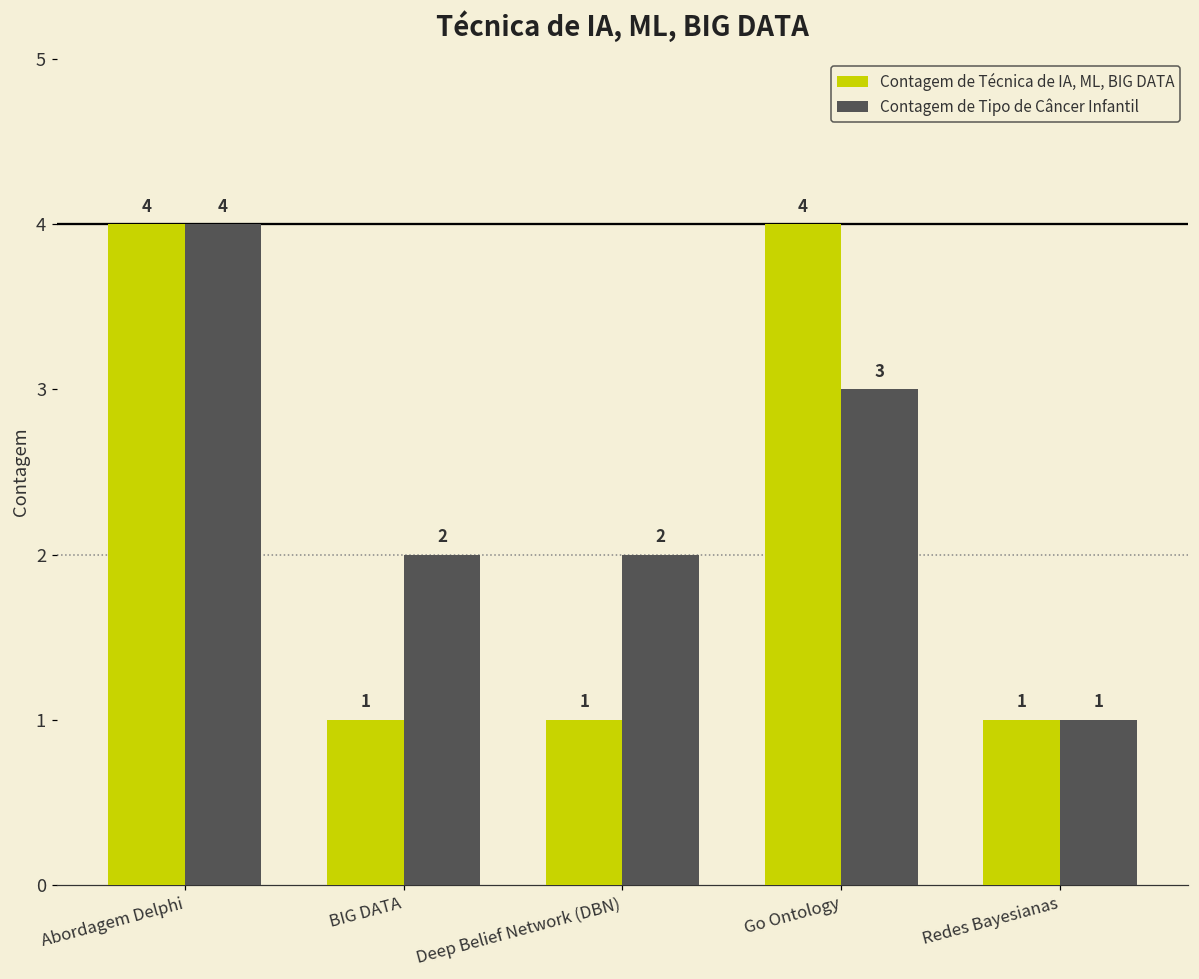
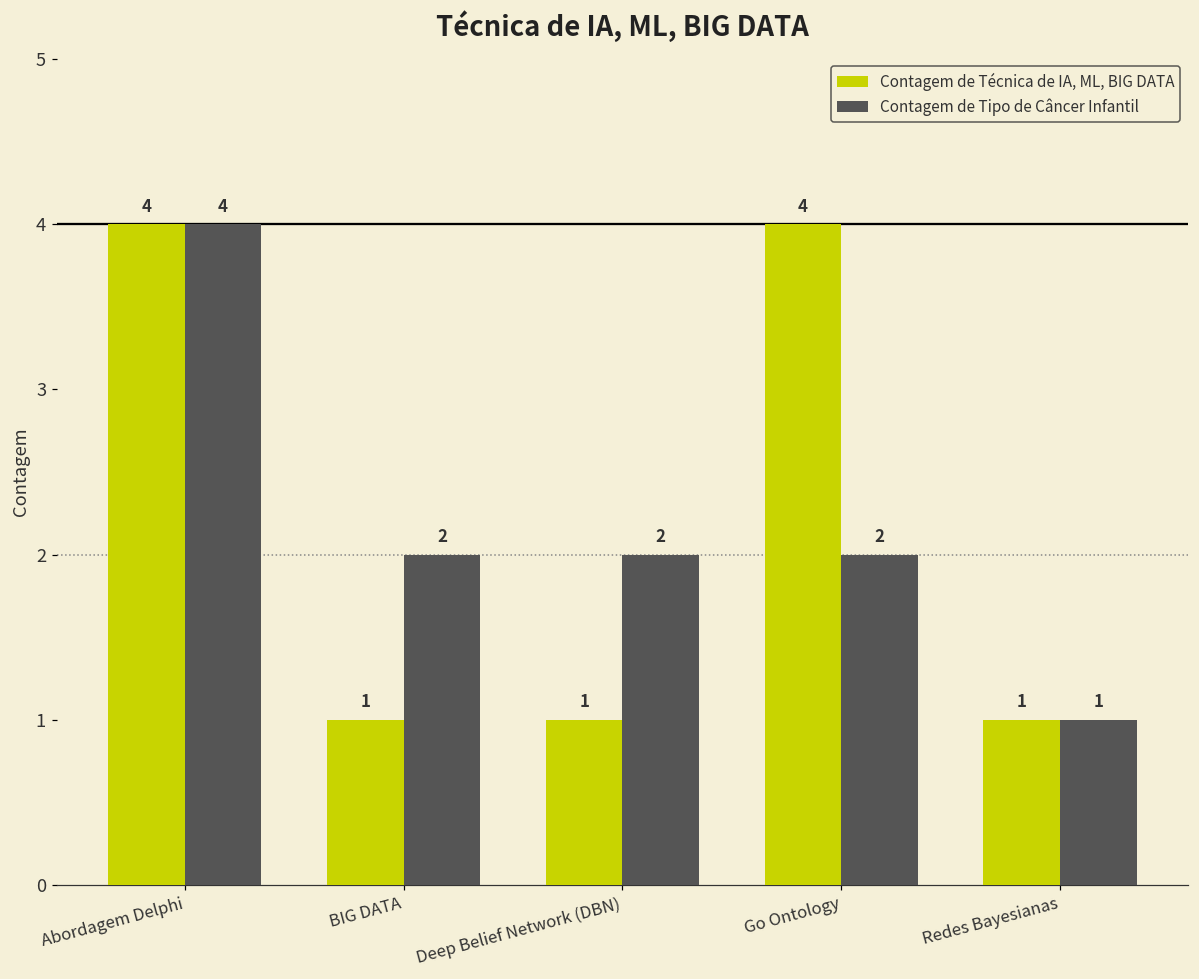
Contagem de Tipo de Câncer Infantil, Go Ontology: 3 -> 2
